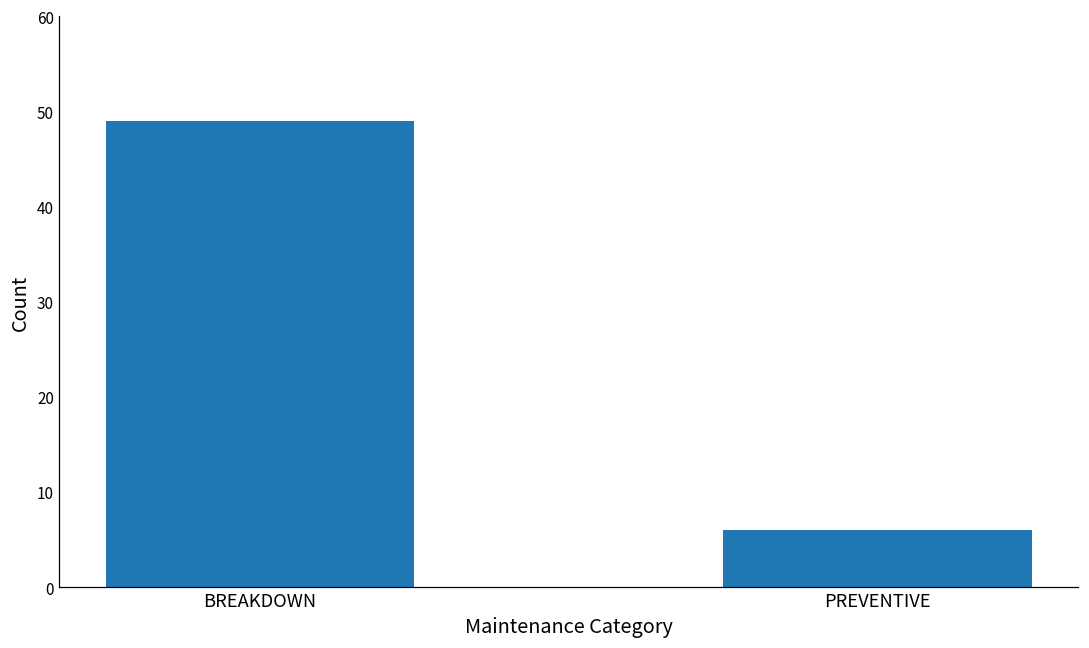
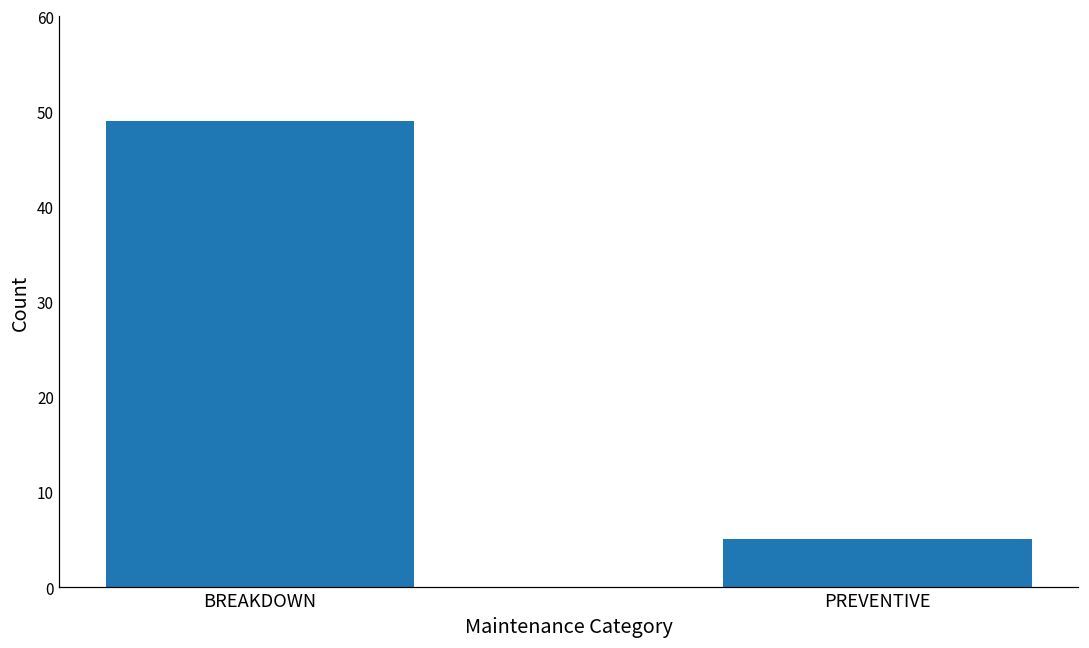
PREVENTIVE: 6 -> 5
